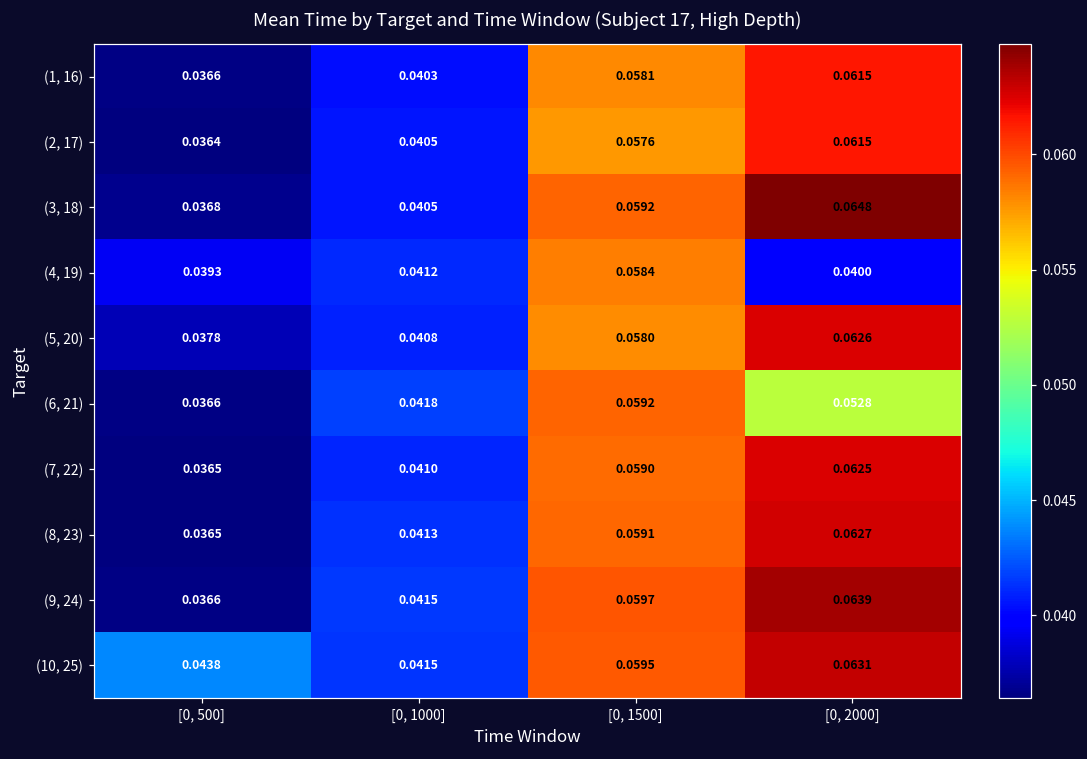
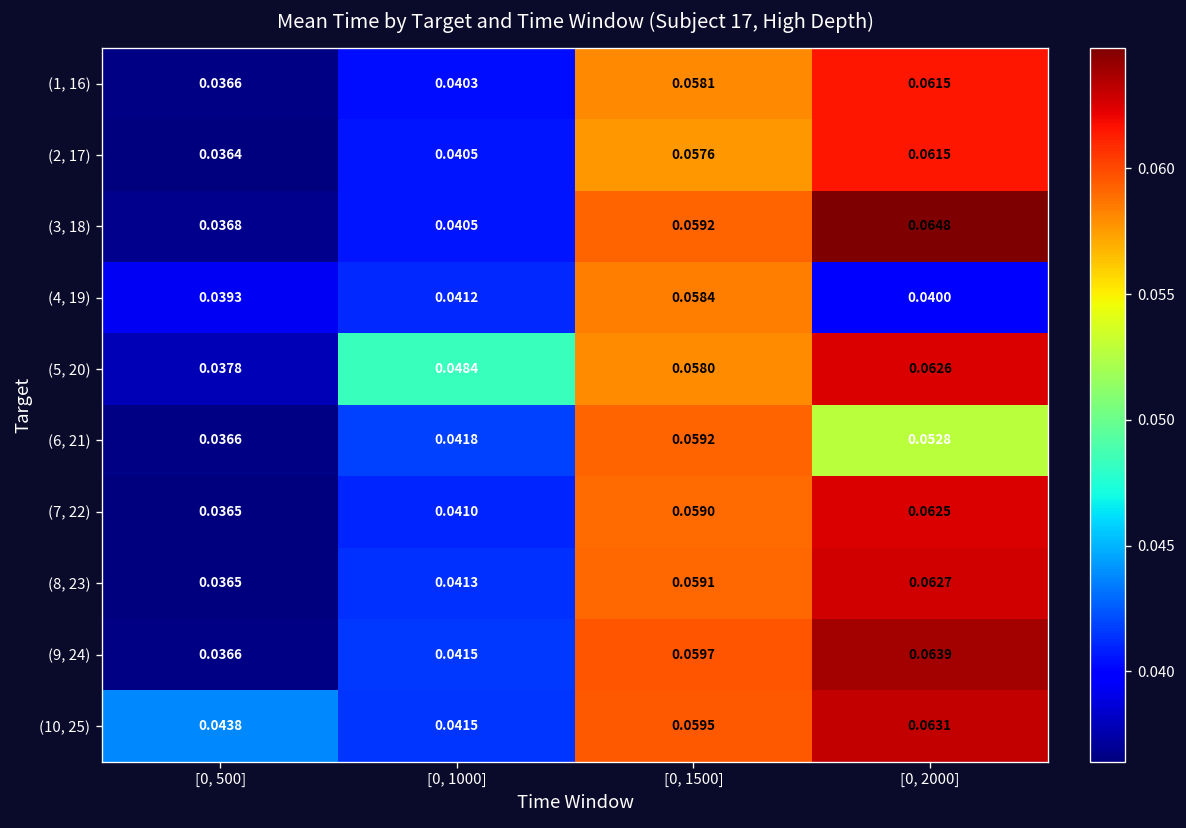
(5, 20), [0, 1000]: 0.0408 -> 0.0484
